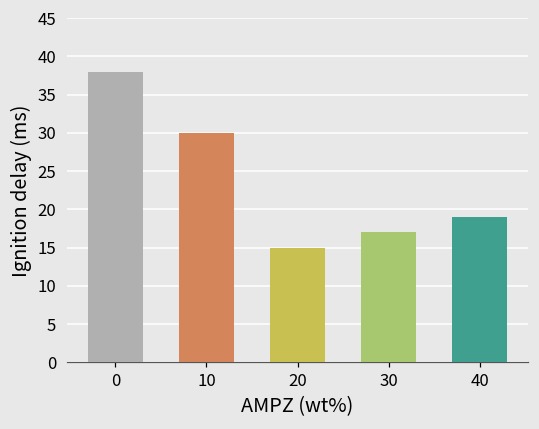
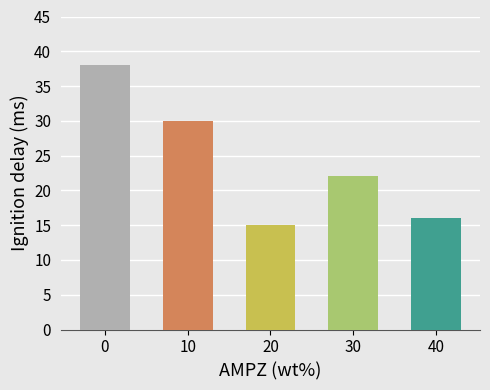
30: 17 -> 22
40: 19 -> 16
